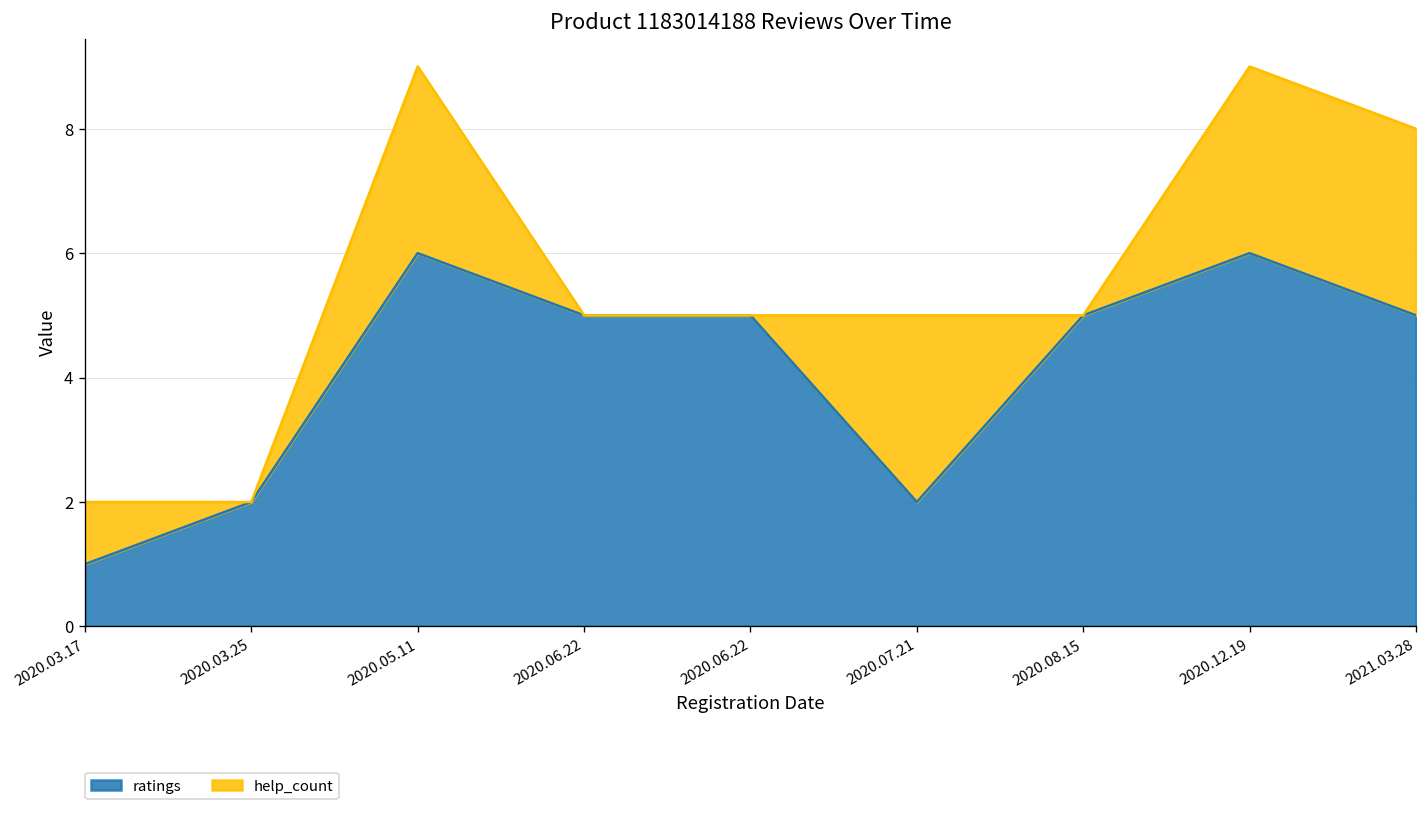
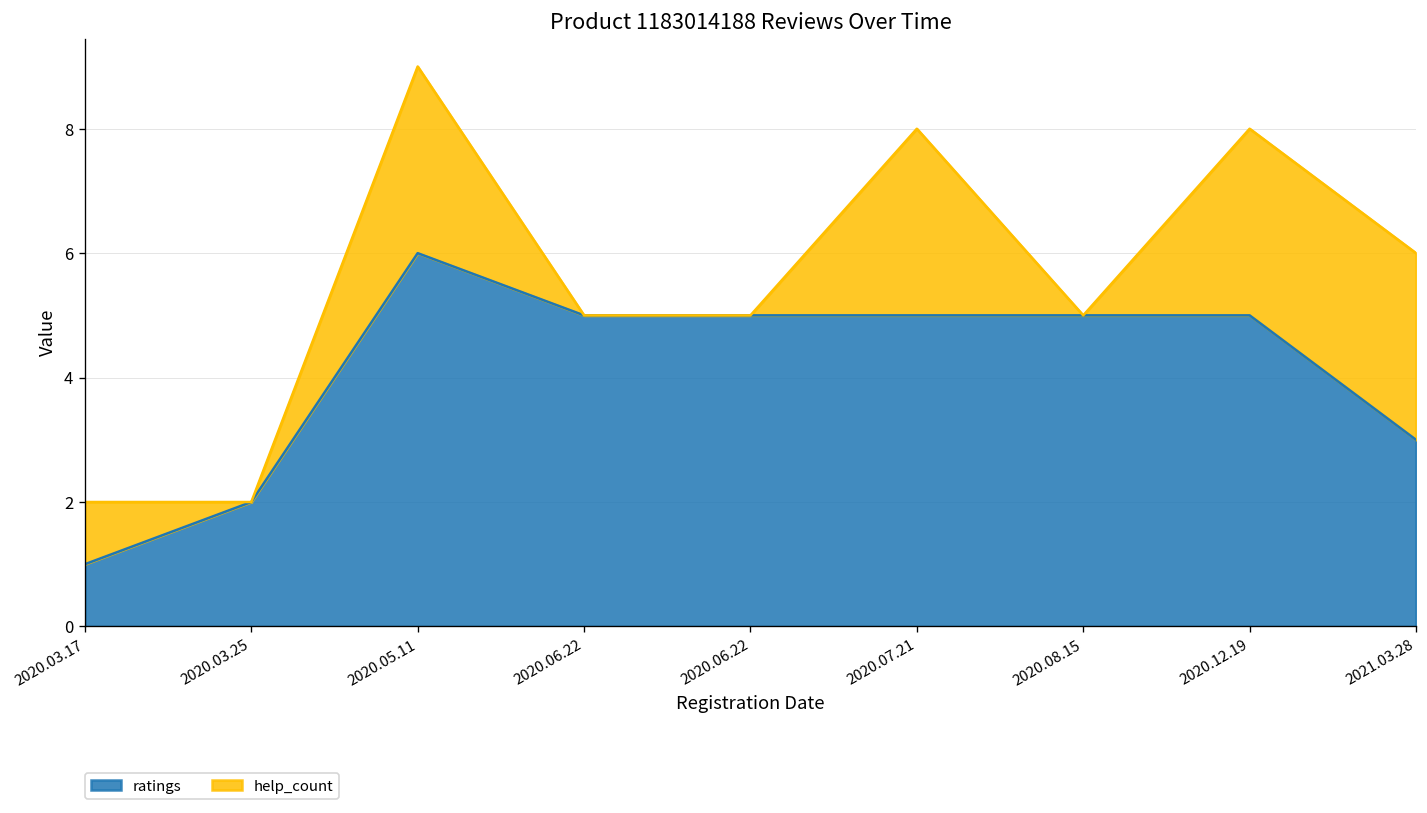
ratings, 2020.07.21: 2 -> 5
ratings, 2020.12.19: 6 -> 5
ratings, 2021.03.28: 5 -> 3
